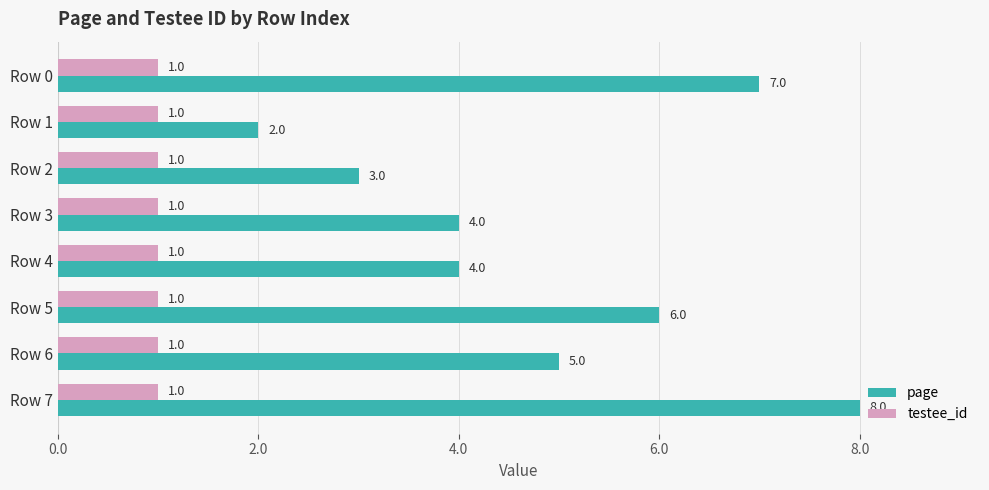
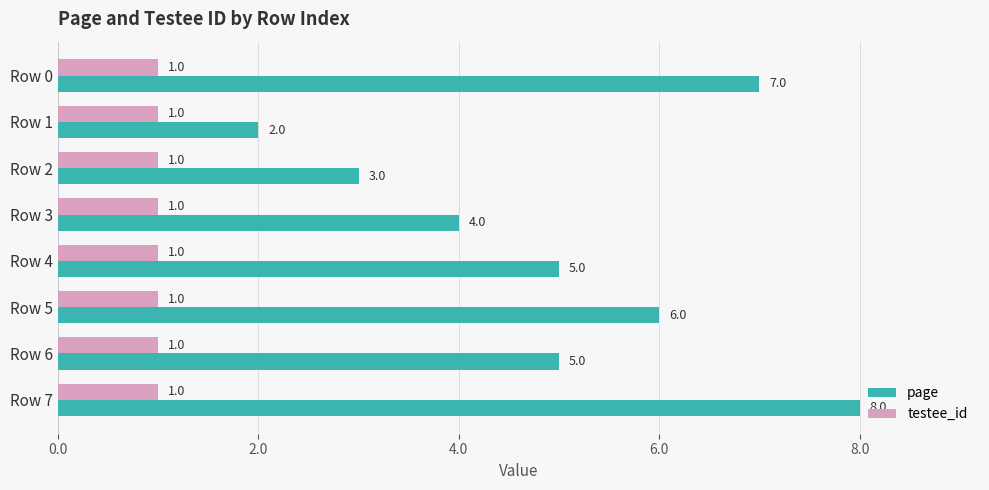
page, Row 4: 4.0 -> 5.0
